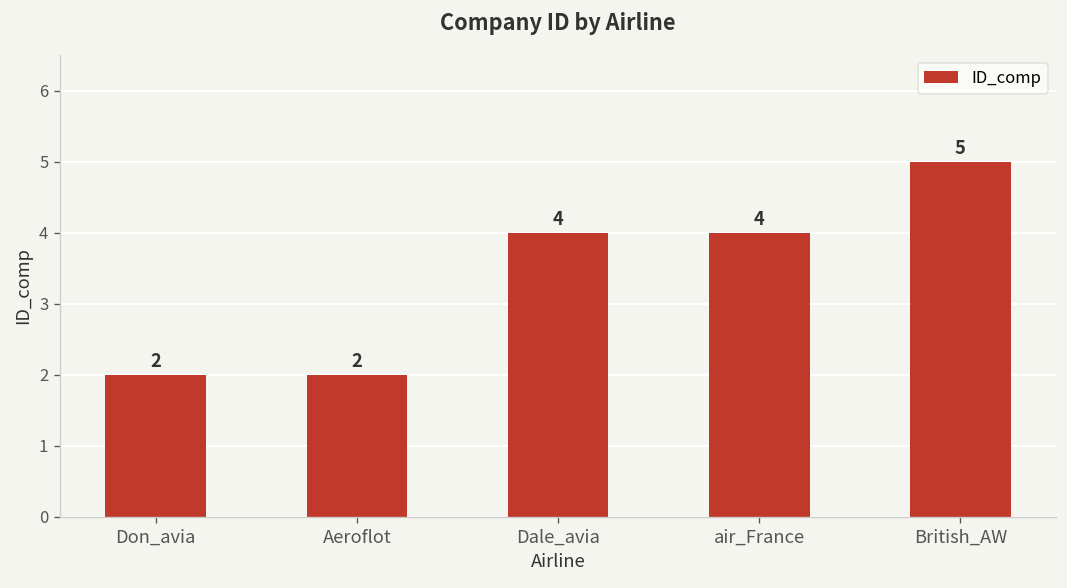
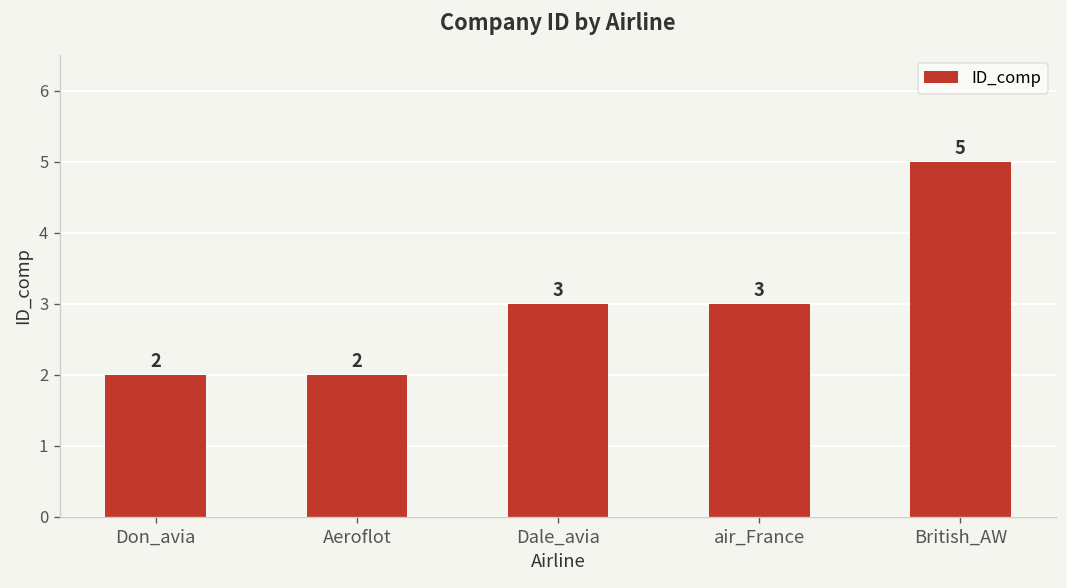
Dale_avia: 4 -> 3
air_France: 4 -> 3
